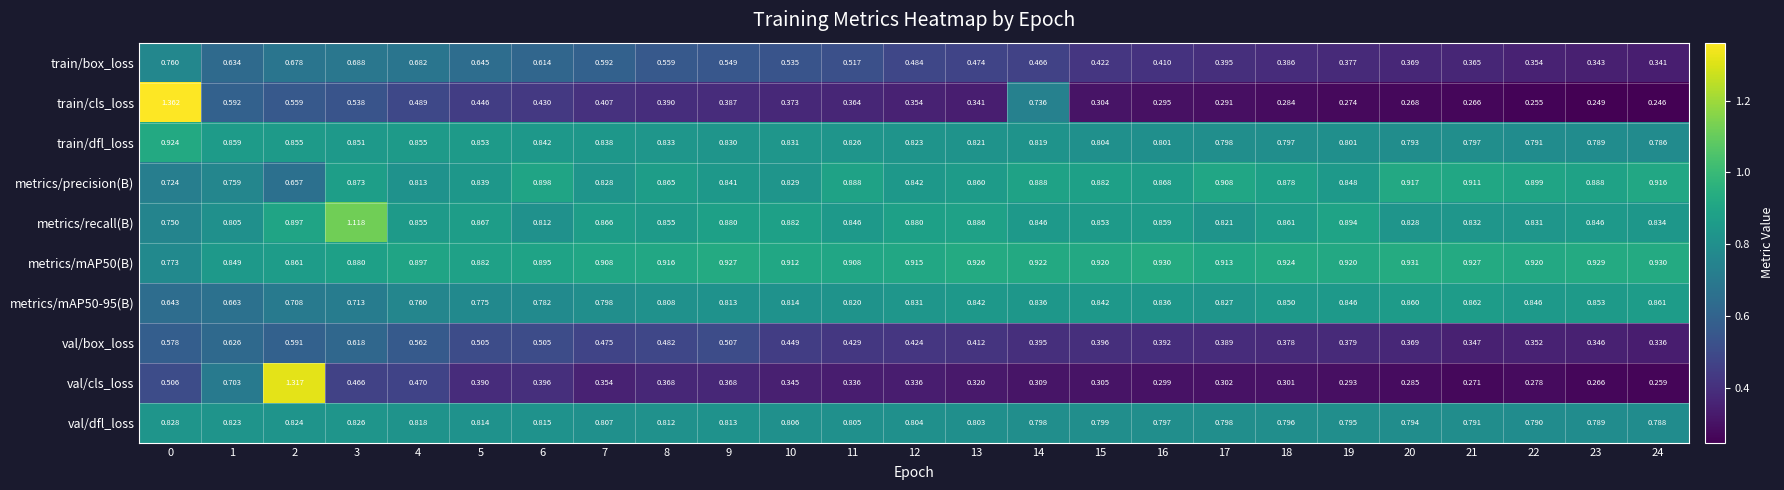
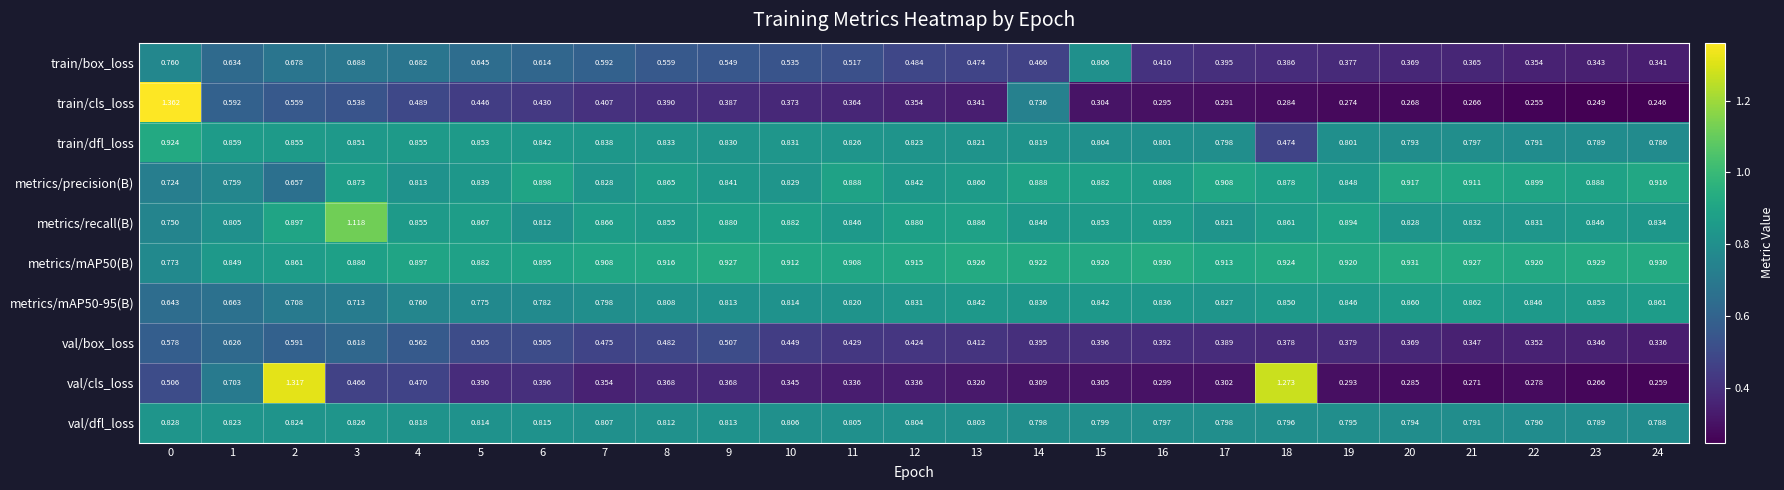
train/box_loss, 15: 0.422 -> 0.806
train/dfl_loss, 18: 0.797 -> 0.474
val/cls_loss, 18: 0.301 -> 1.273
